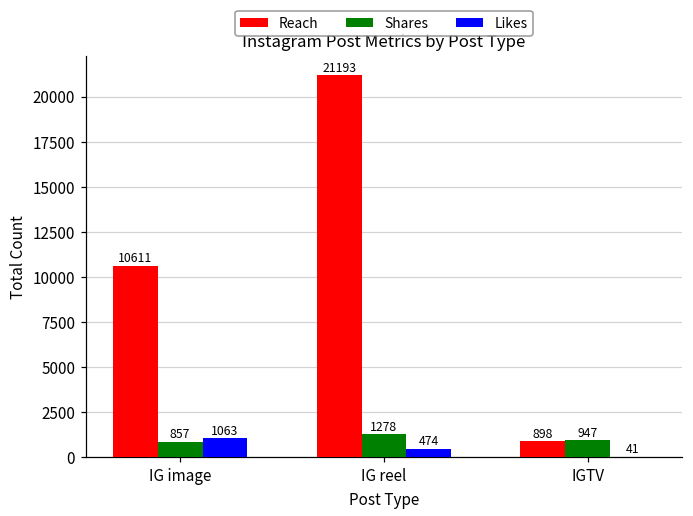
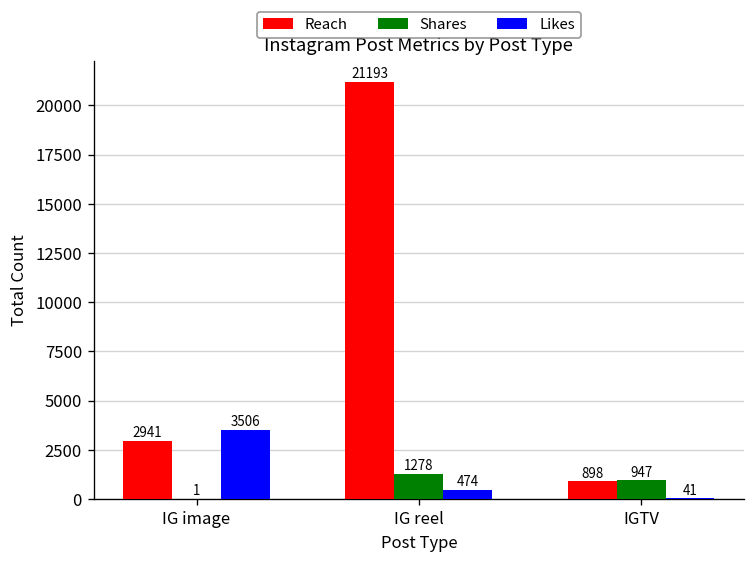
Reach, IG image: 10611 -> 2941
Shares, IG image: 857 -> 1
Likes, IG image: 1063 -> 3506
